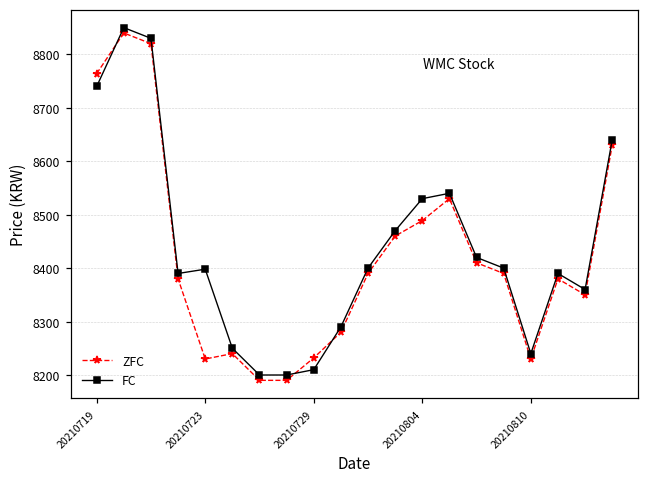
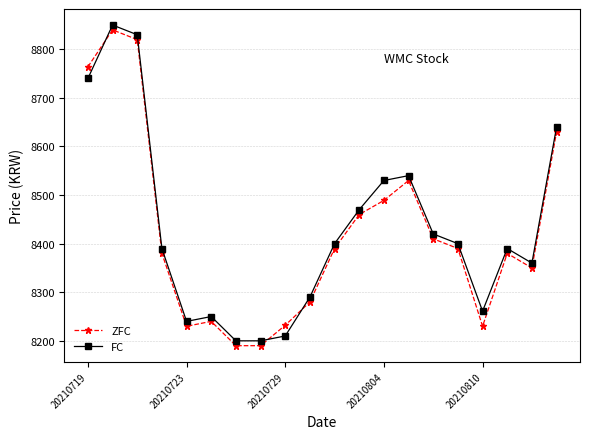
FC, 20210723: 8400 -> 8240
FC, 20210810: 8240 -> 8260
